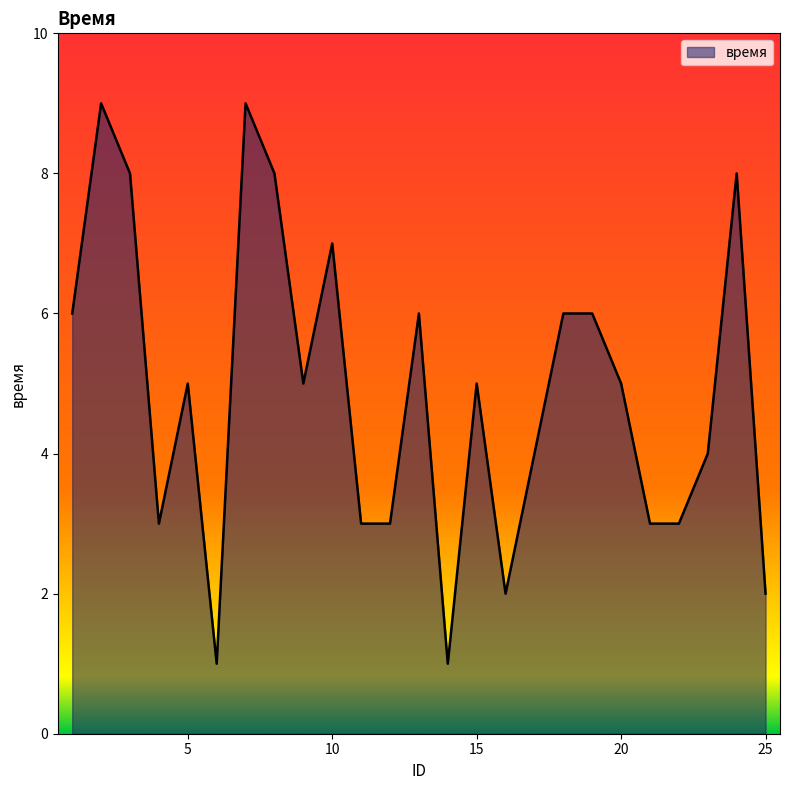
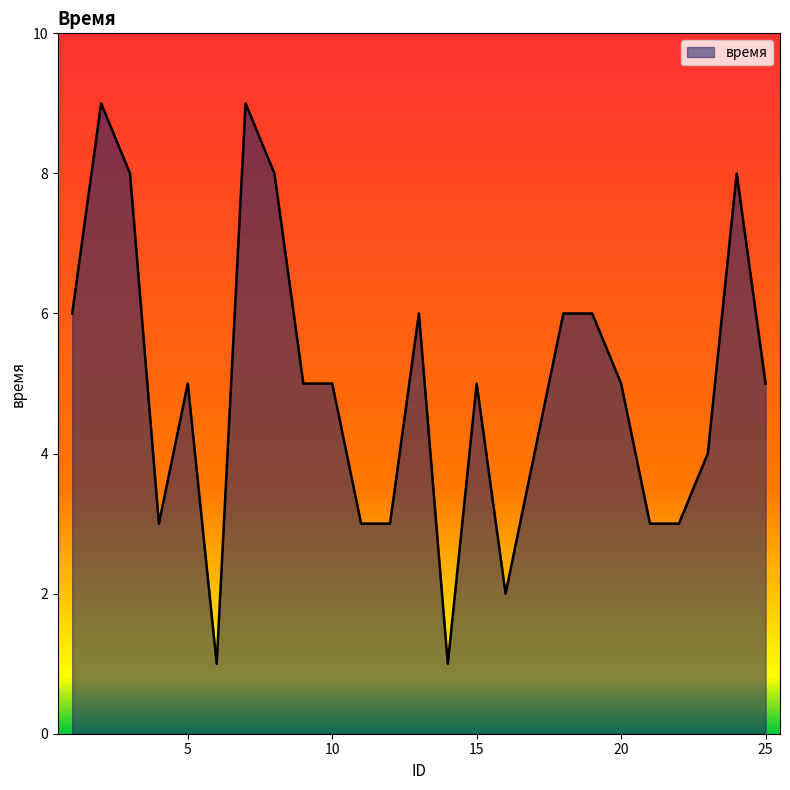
10: 7 -> 5
25: 2 -> 5
